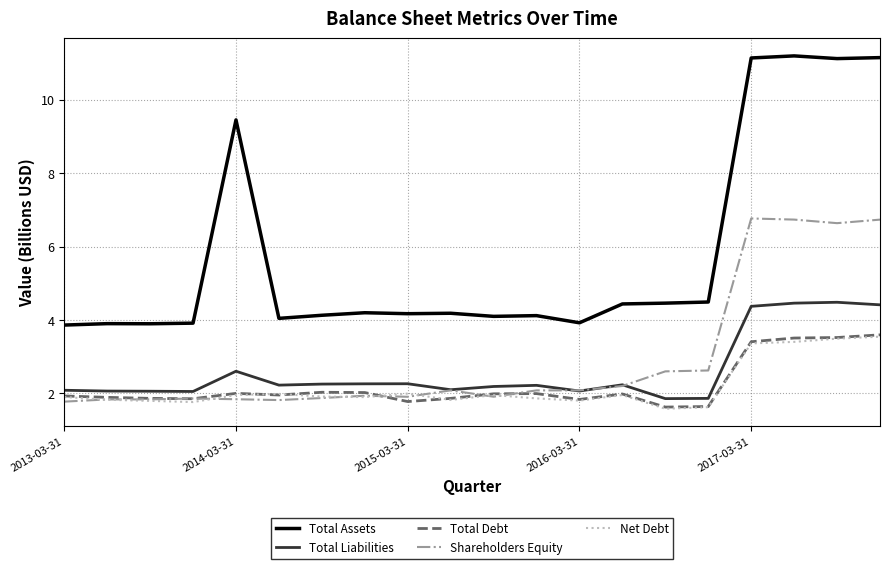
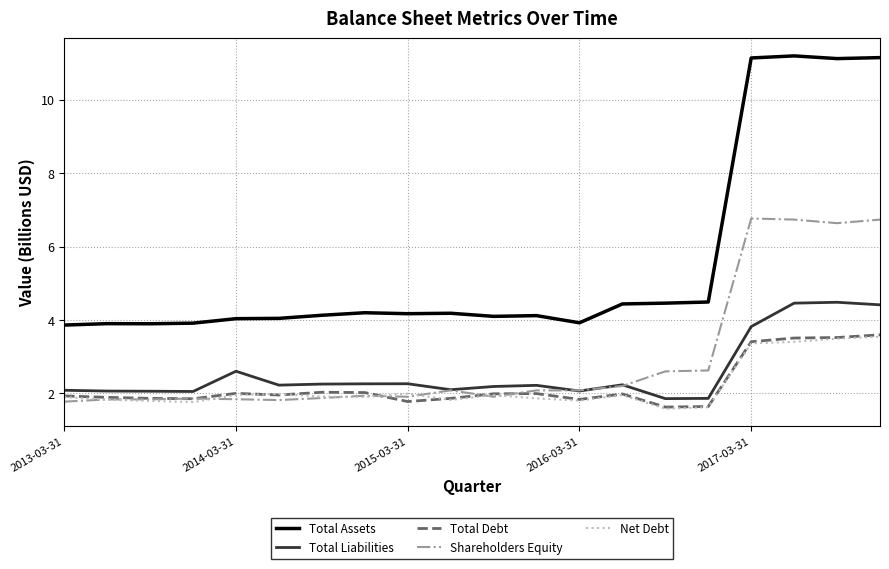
Total Assets, 2014-03-31: 9.4 -> 4.0
Total Liabilities, 2017-03-31: 4.4 -> 3.8
